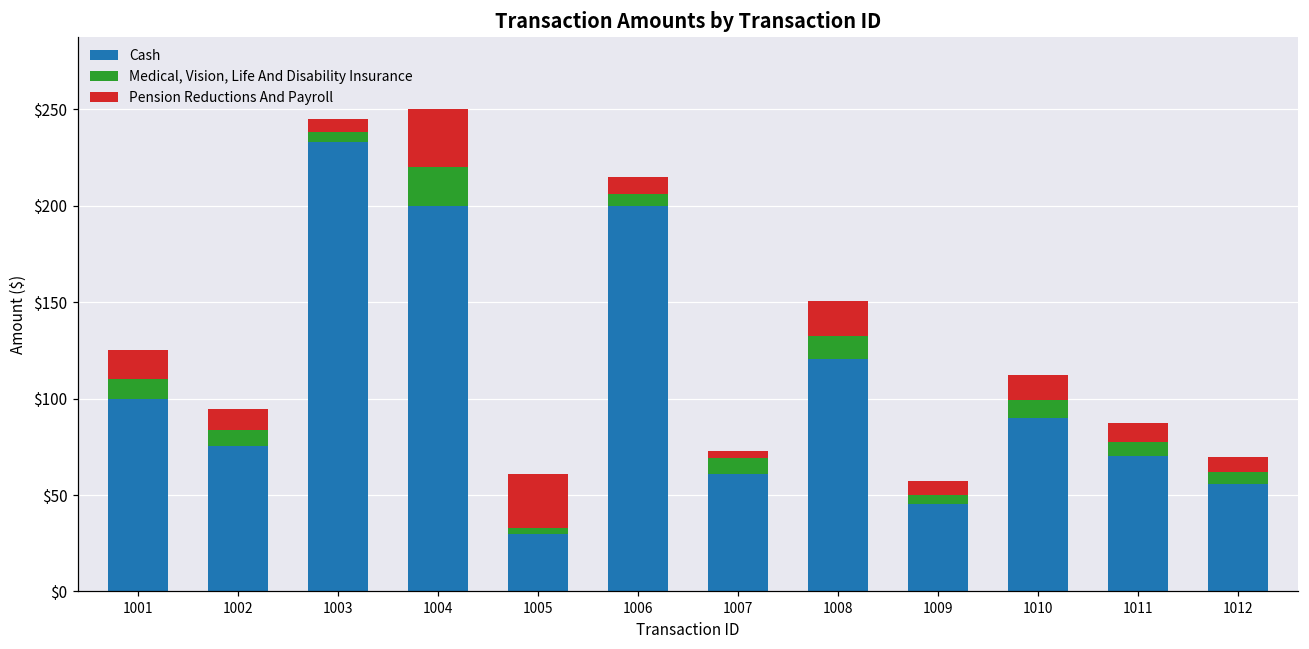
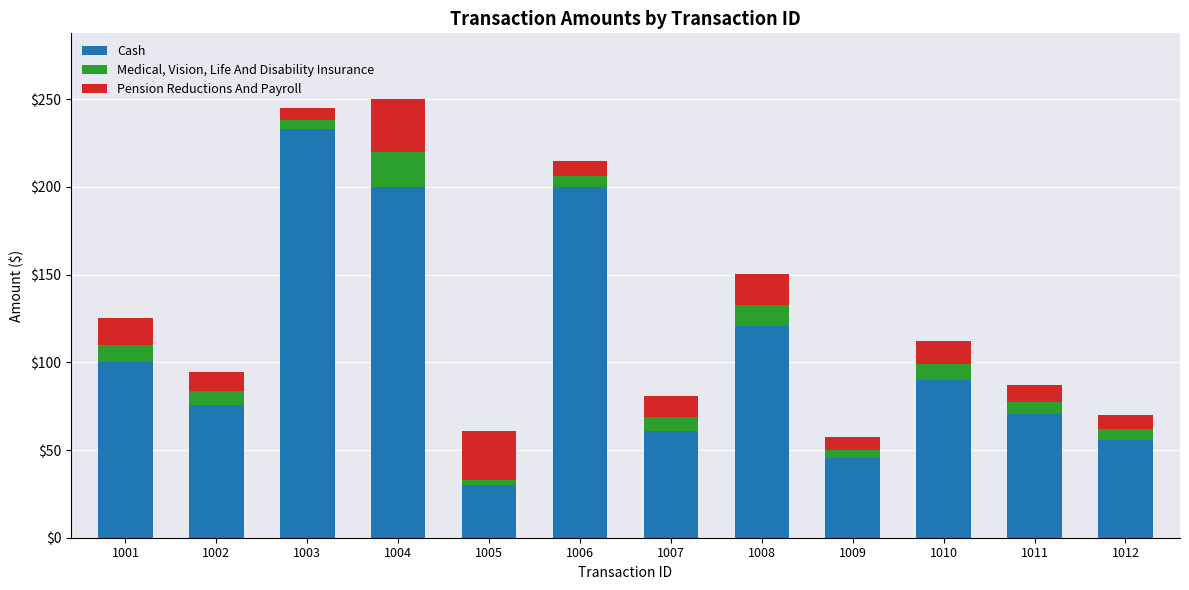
Pension Reductions And Payroll, 1007: $4 -> $12
